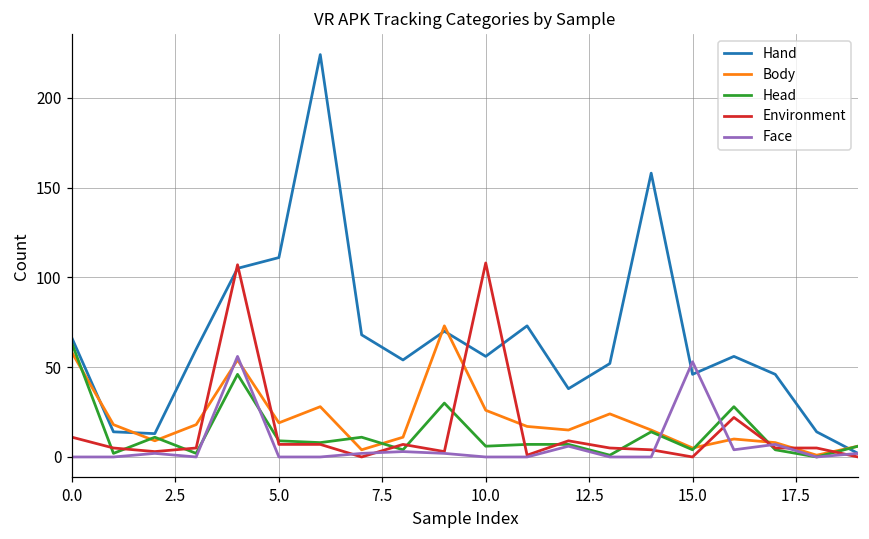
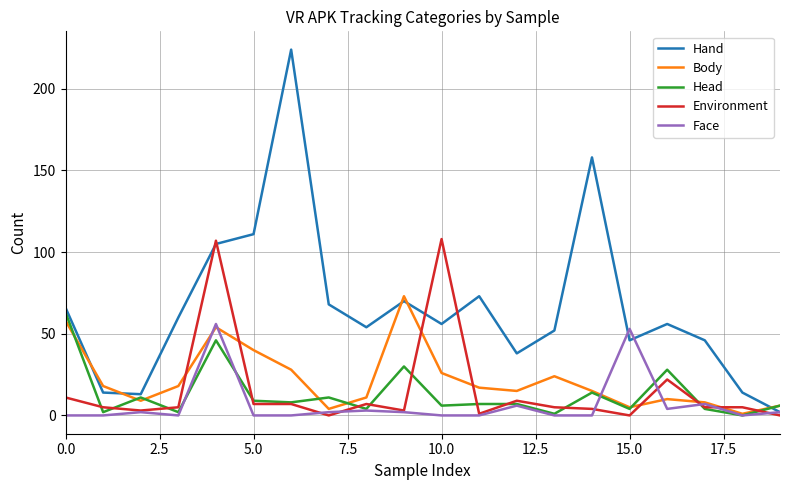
Body, 5.0: 19 -> 40
